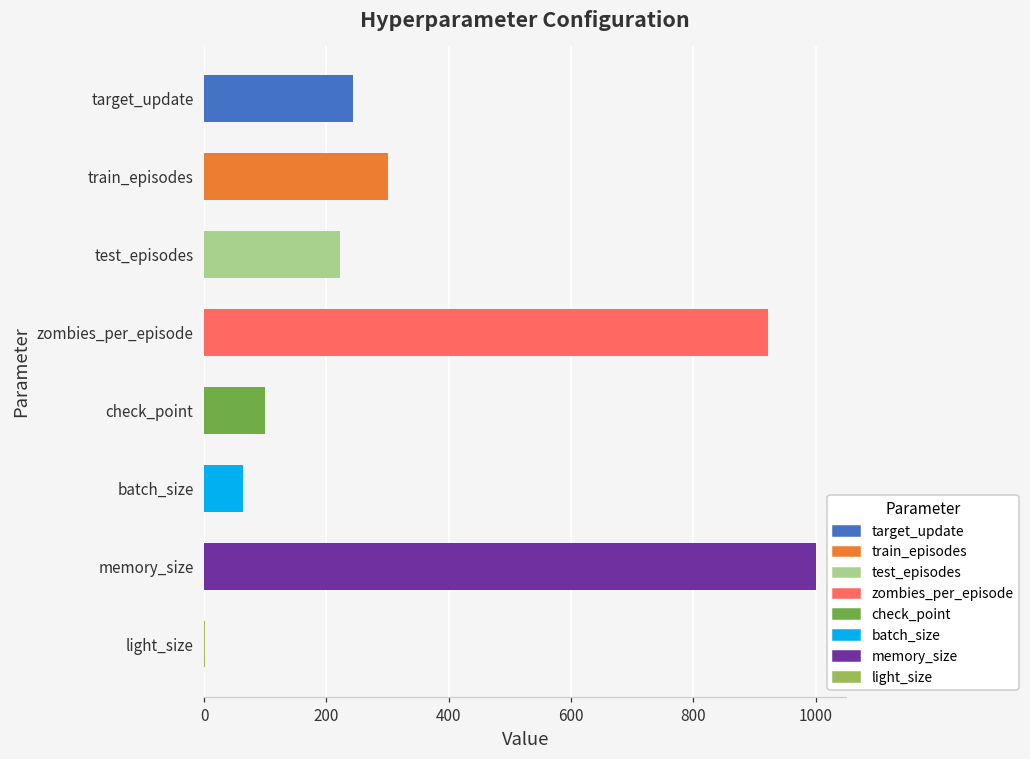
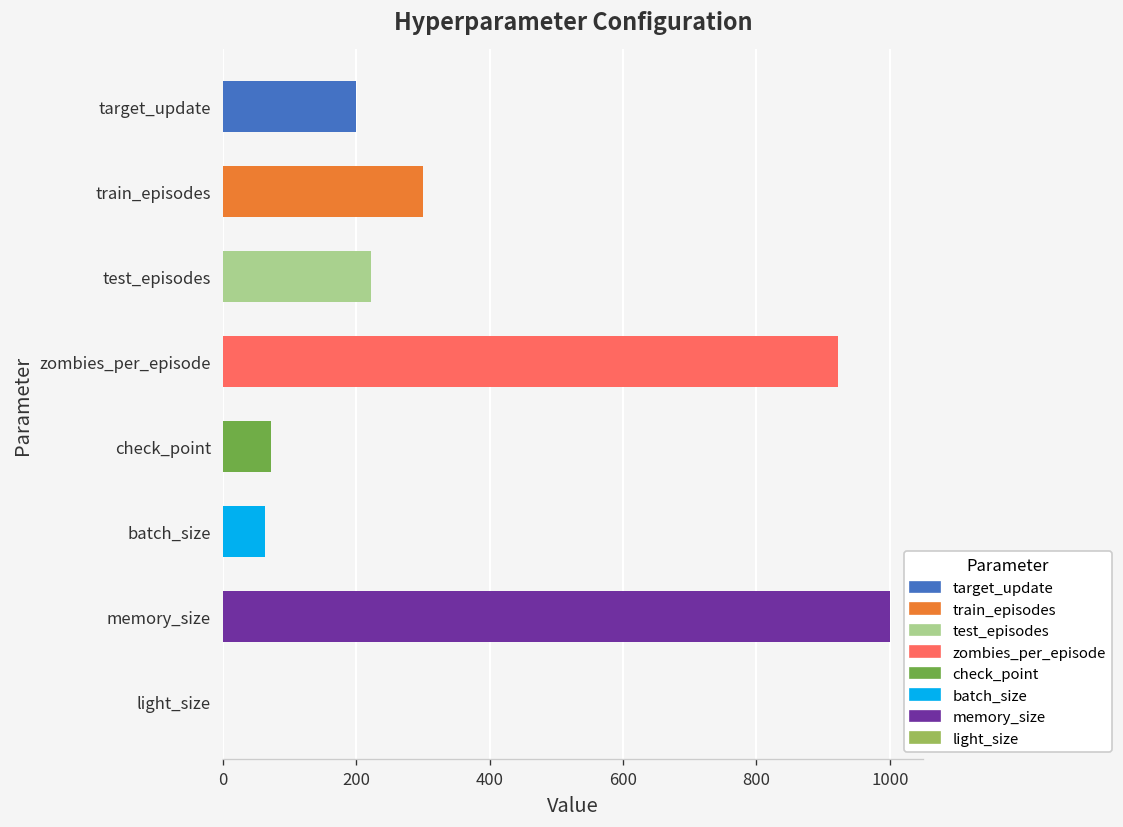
target_update: 240 -> 200
check_point: 100 -> 70
